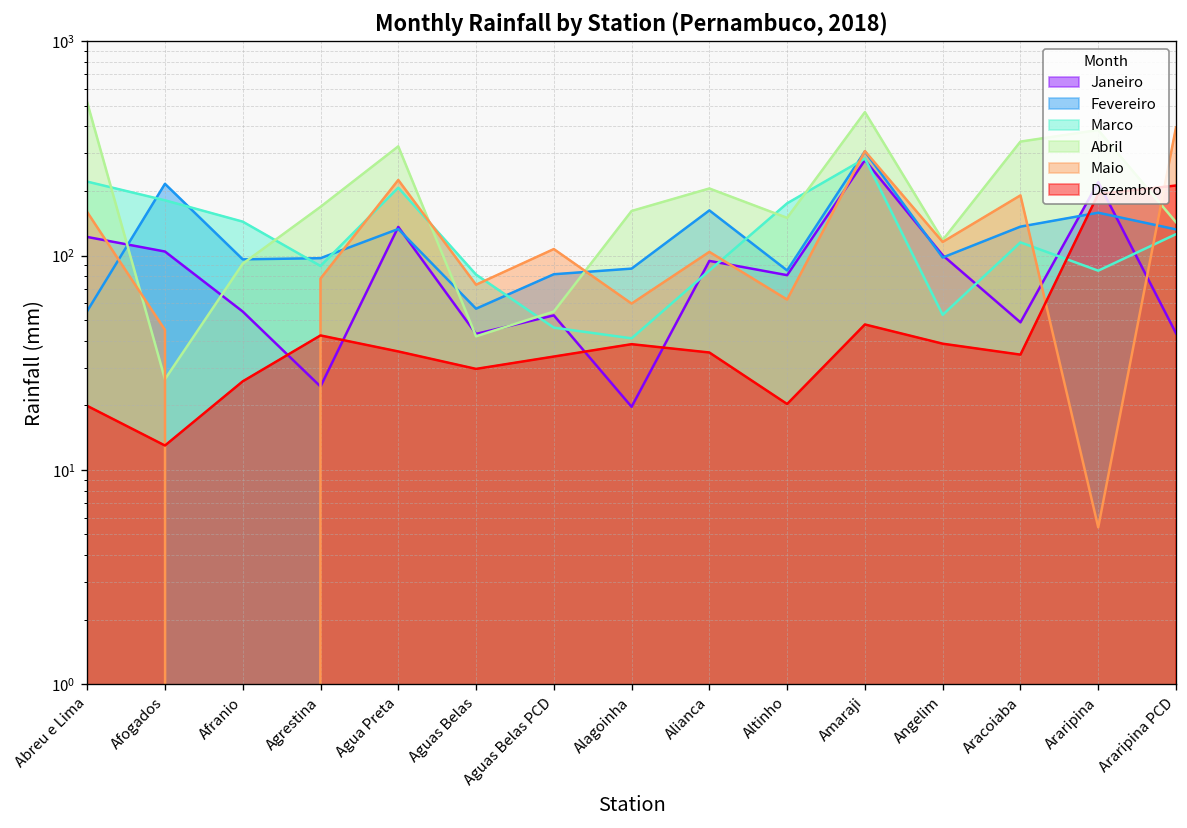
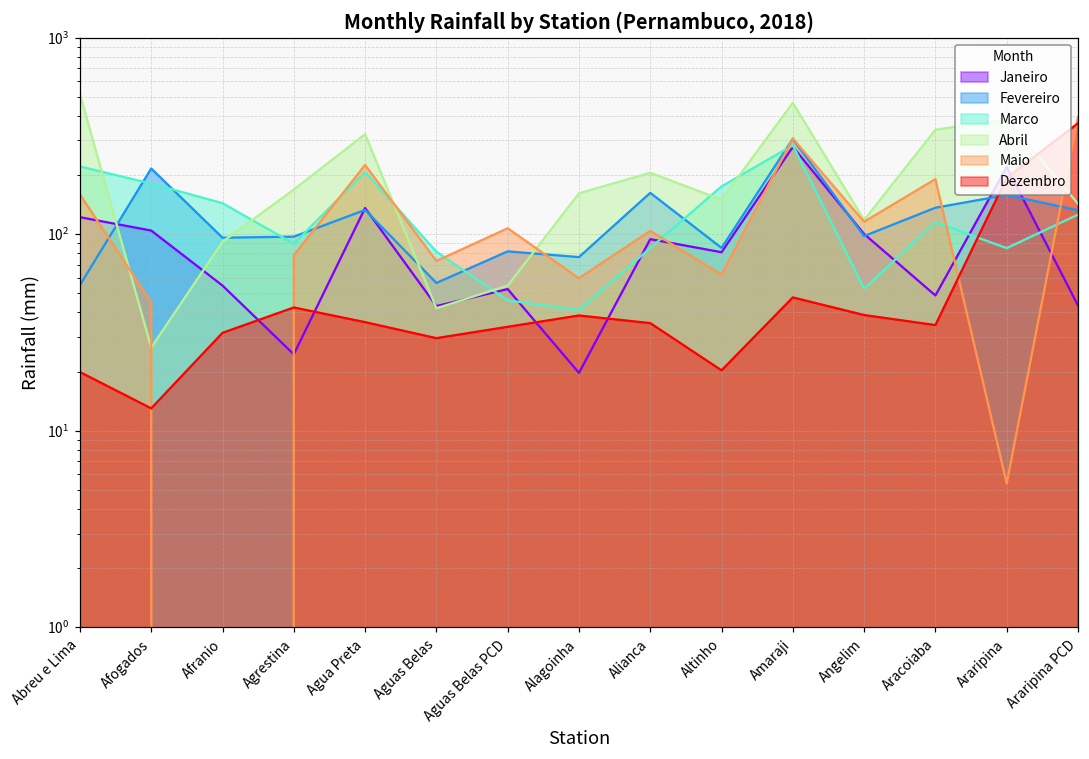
Dezembro, Afranio: 26 -> 32
Fevereiro, Alagoinha: 90 -> 77
Dezembro, Araripina PCD: 210 -> 370
